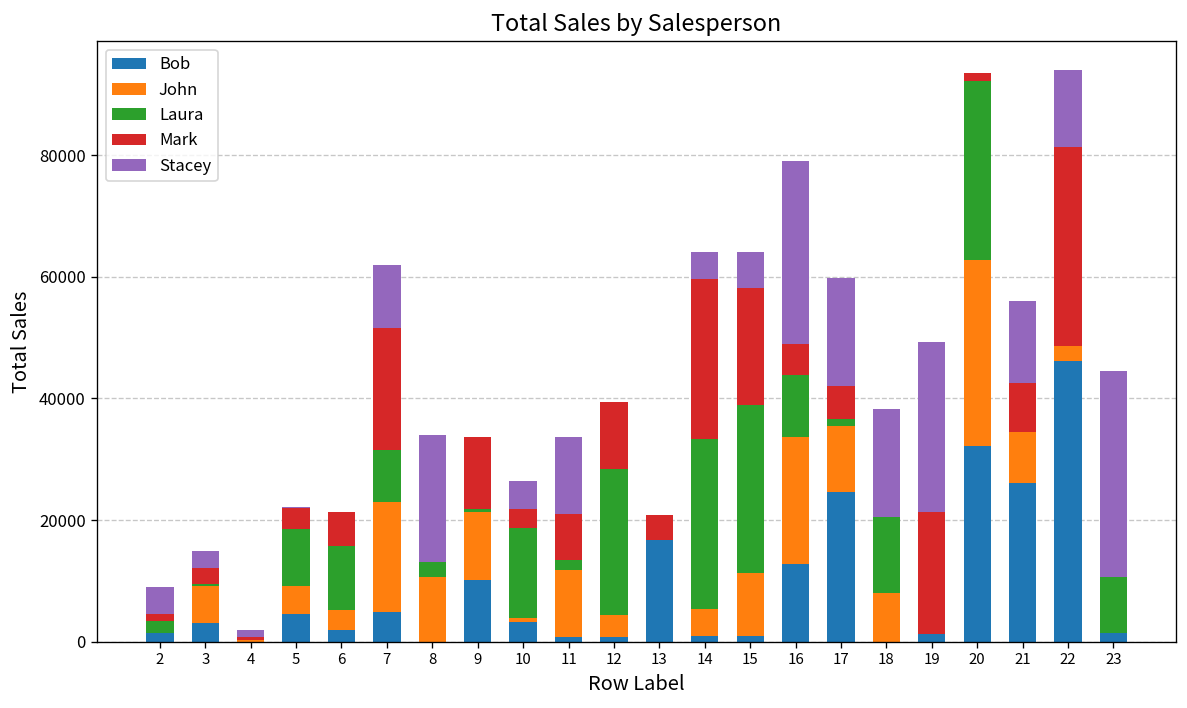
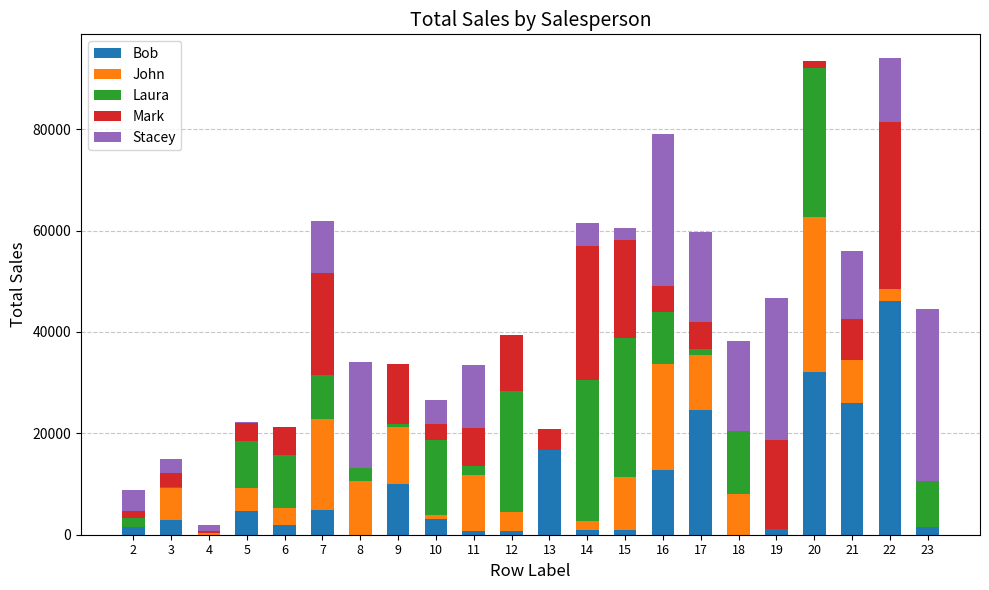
John, 14: 4000 -> 2000
Stacey, 15: 6000 -> 2000
Mark, 19: 20000 -> 17000
